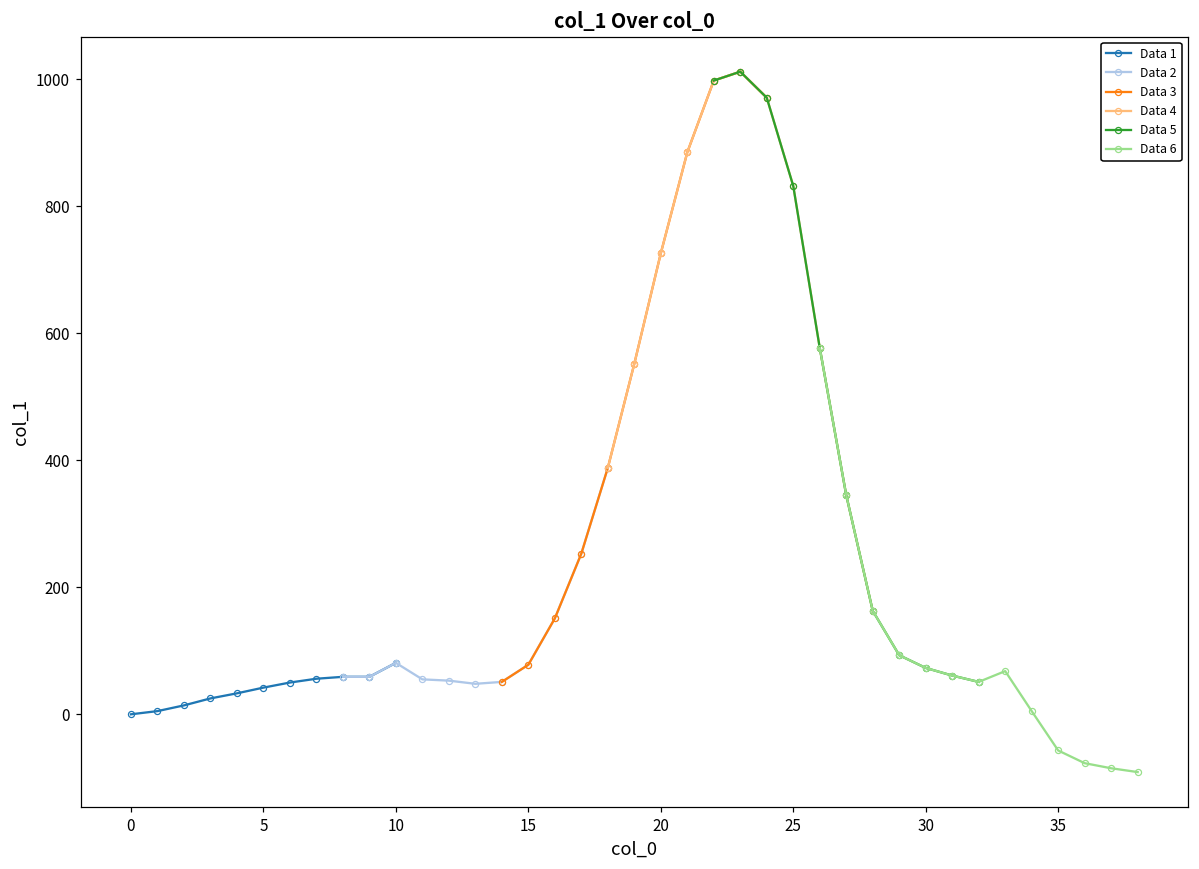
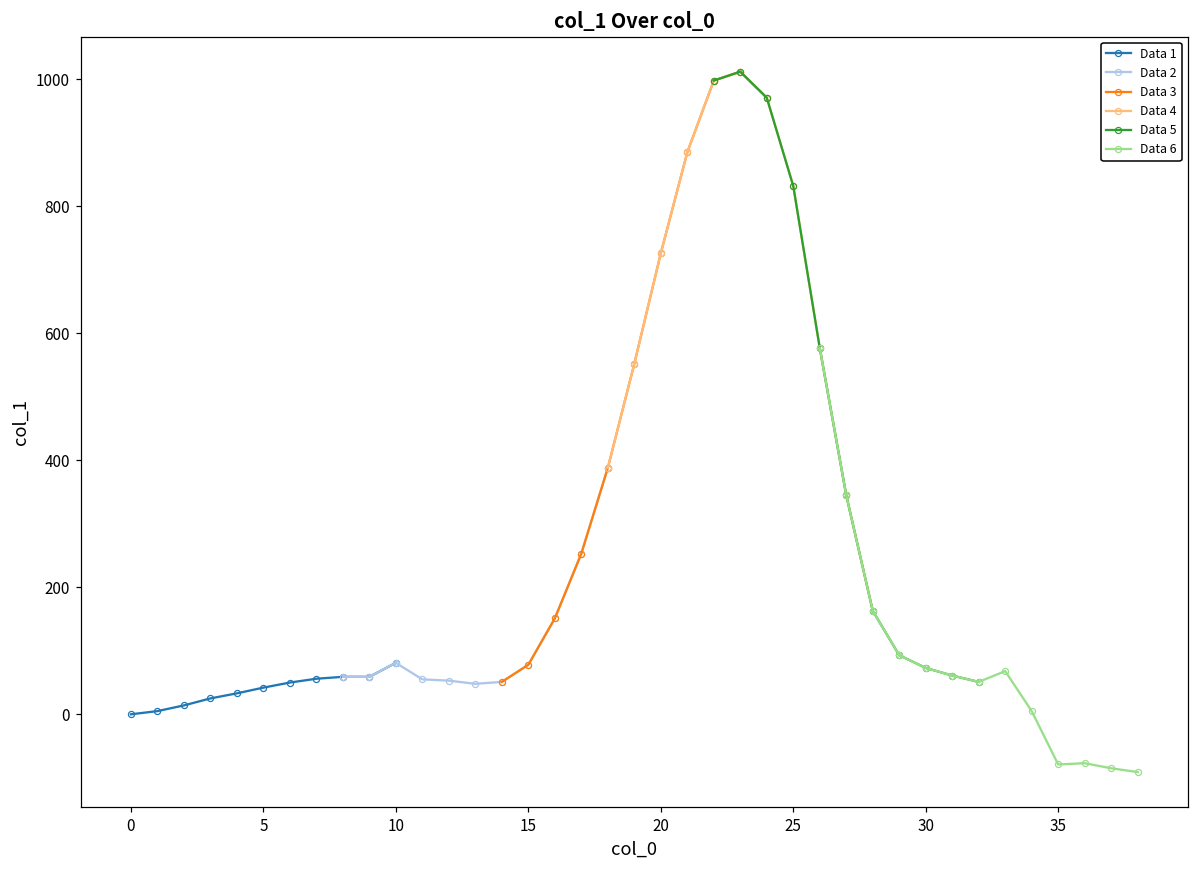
Data 6, 35: -60 -> -80
